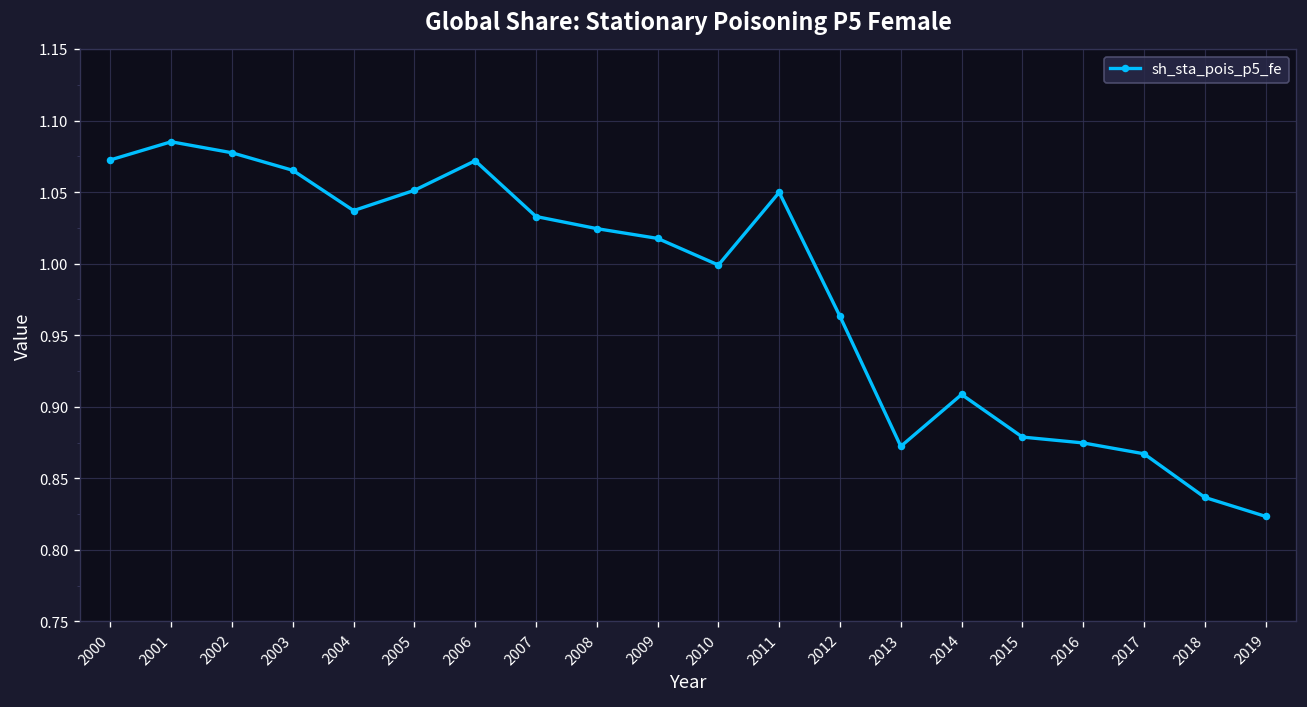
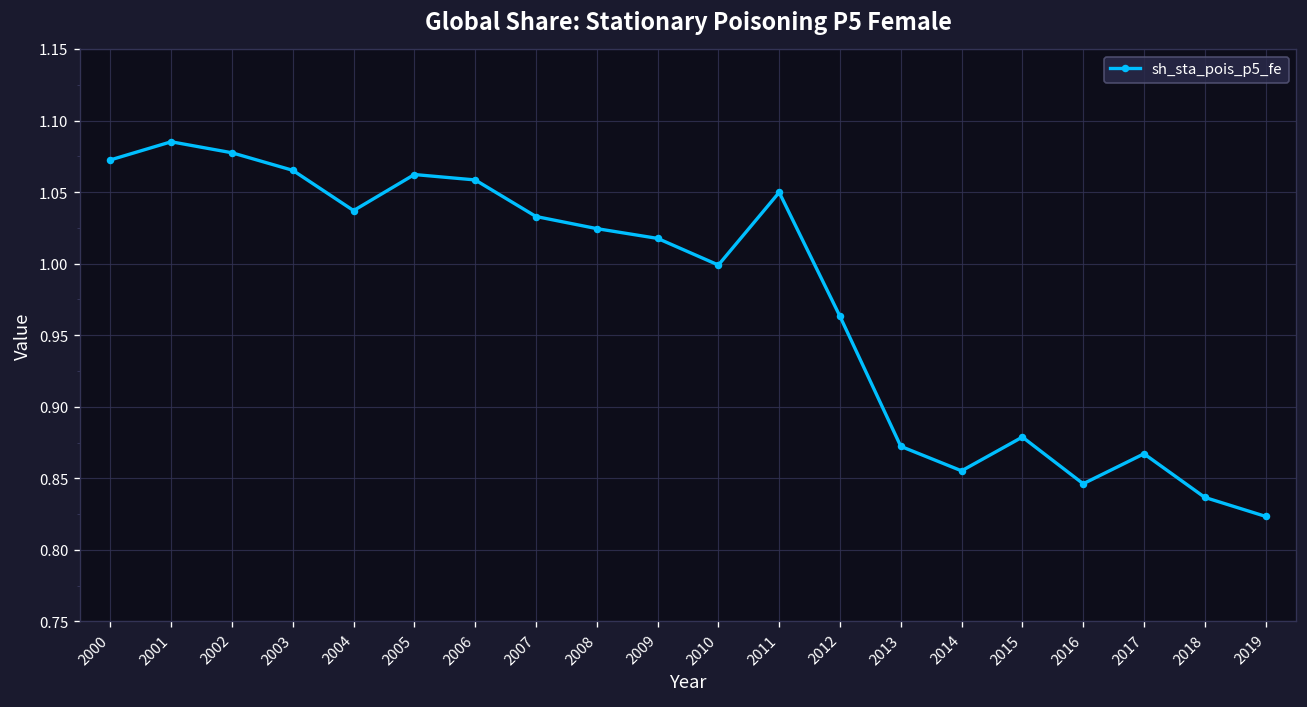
2005: 1.051 -> 1.062
2006: 1.072 -> 1.059
2014: 0.909 -> 0.855
2016: 0.875 -> 0.846
